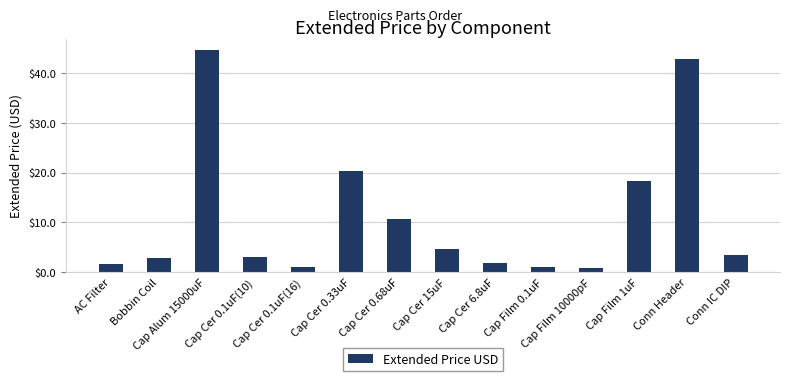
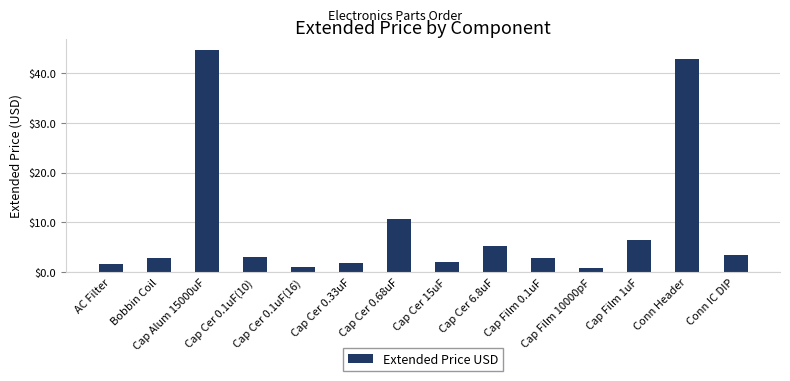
Cap Cer 0.33uF: $20 -> $2
Cap Cer 15uF: $5 -> $2
Cap Cer 6.8uF: $2 -> $5
Cap Film 0.1uF: $1 -> $3
Cap Film 1uF: $18 -> $6
